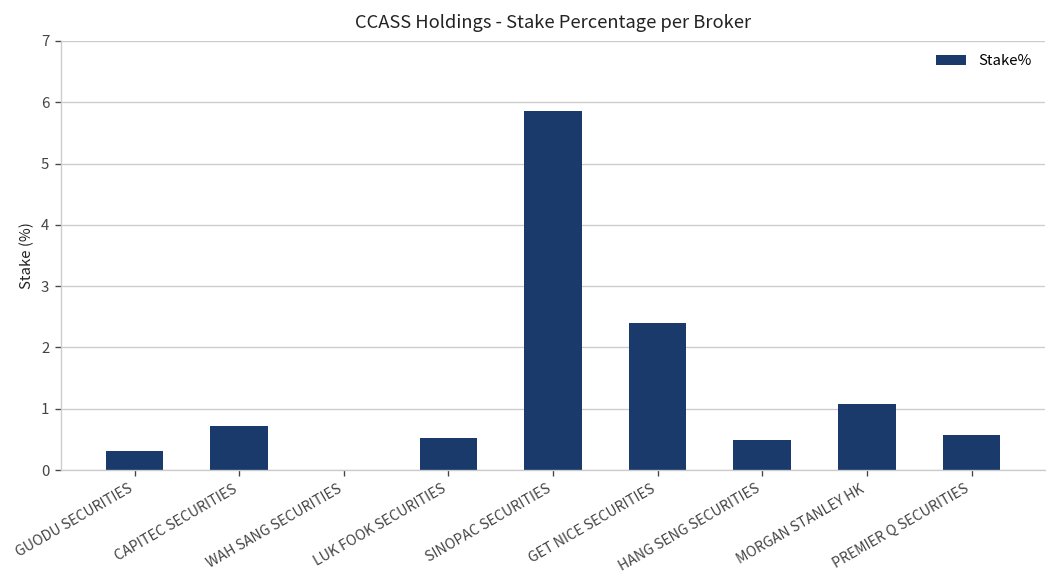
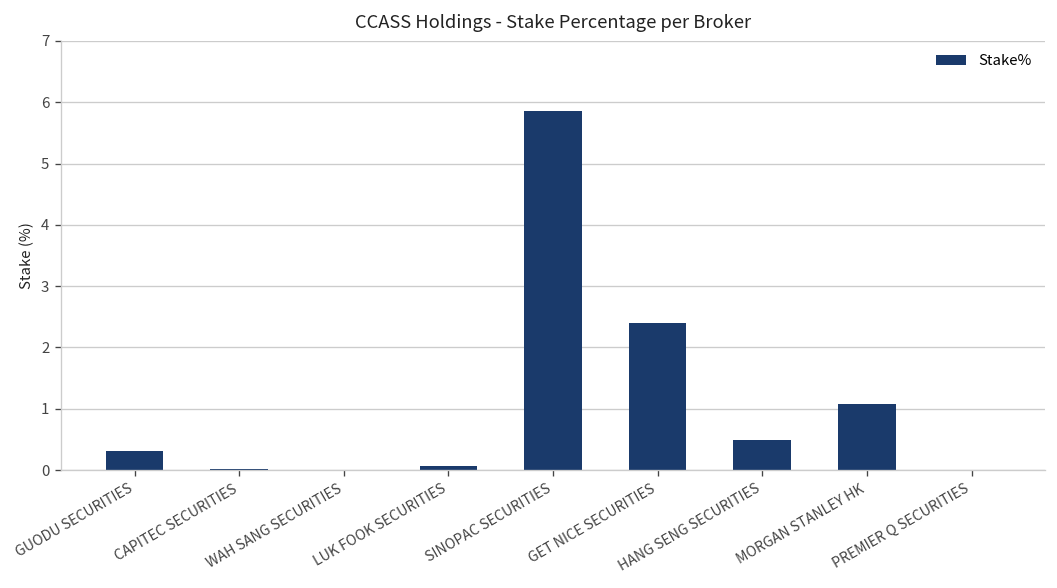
CAPITEC SECURITIES: 0.7 -> 0.0
LUK FOOK SECURITIES: 0.5 -> 0.1
PREMIER Q SECURITIES: 0.6 -> 0.0
